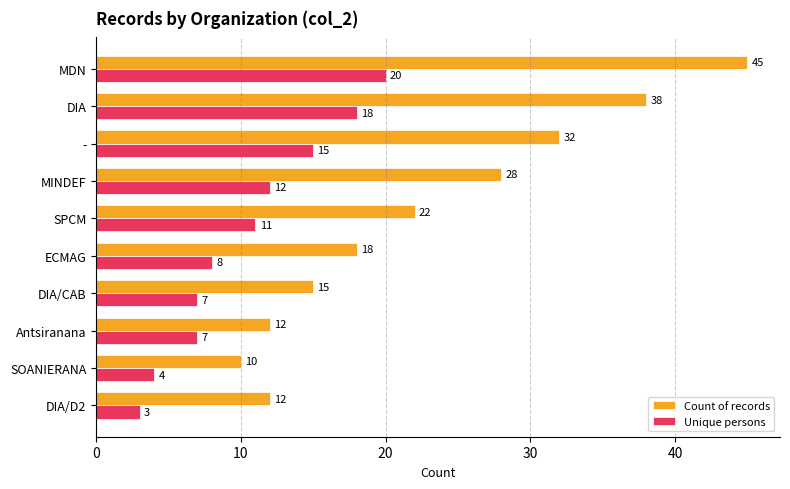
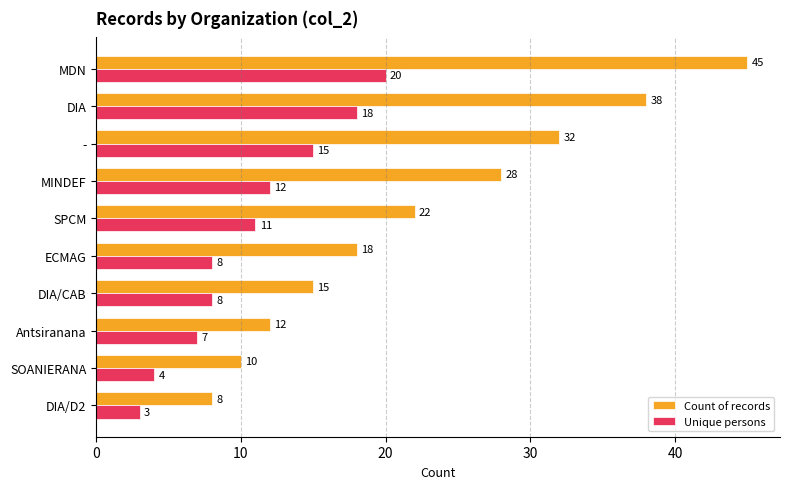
Unique persons, DIA/CAB: 7 -> 8
Count of records, DIA/D2: 12 -> 8
